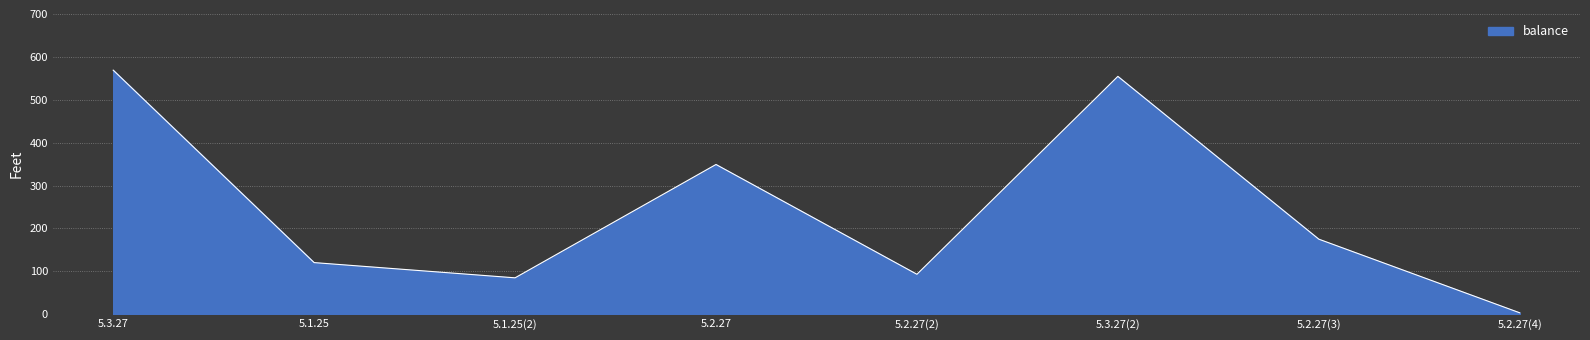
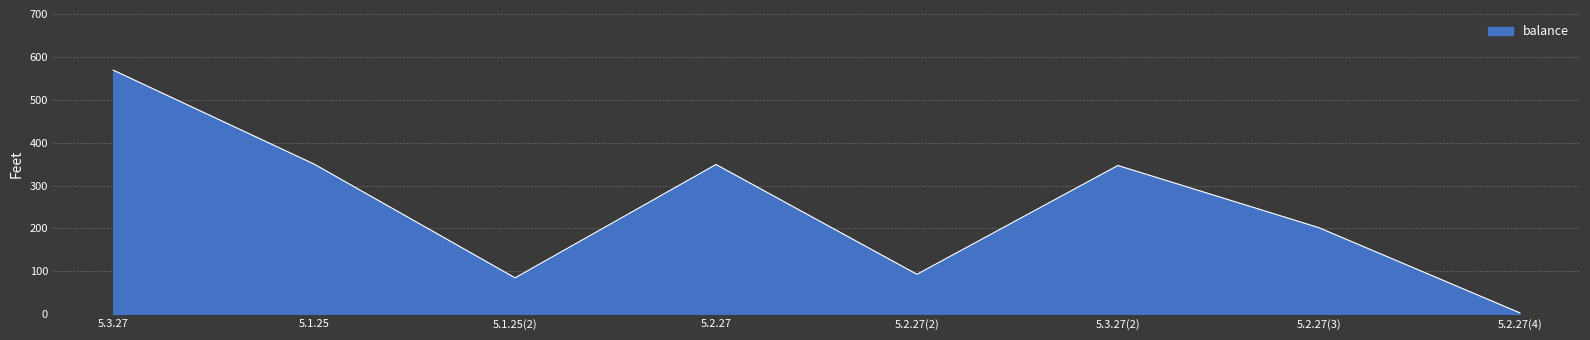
5.1.25: 120 -> 350
5.3.27(2): 550 -> 350
5.2.27(3): 180 -> 200
